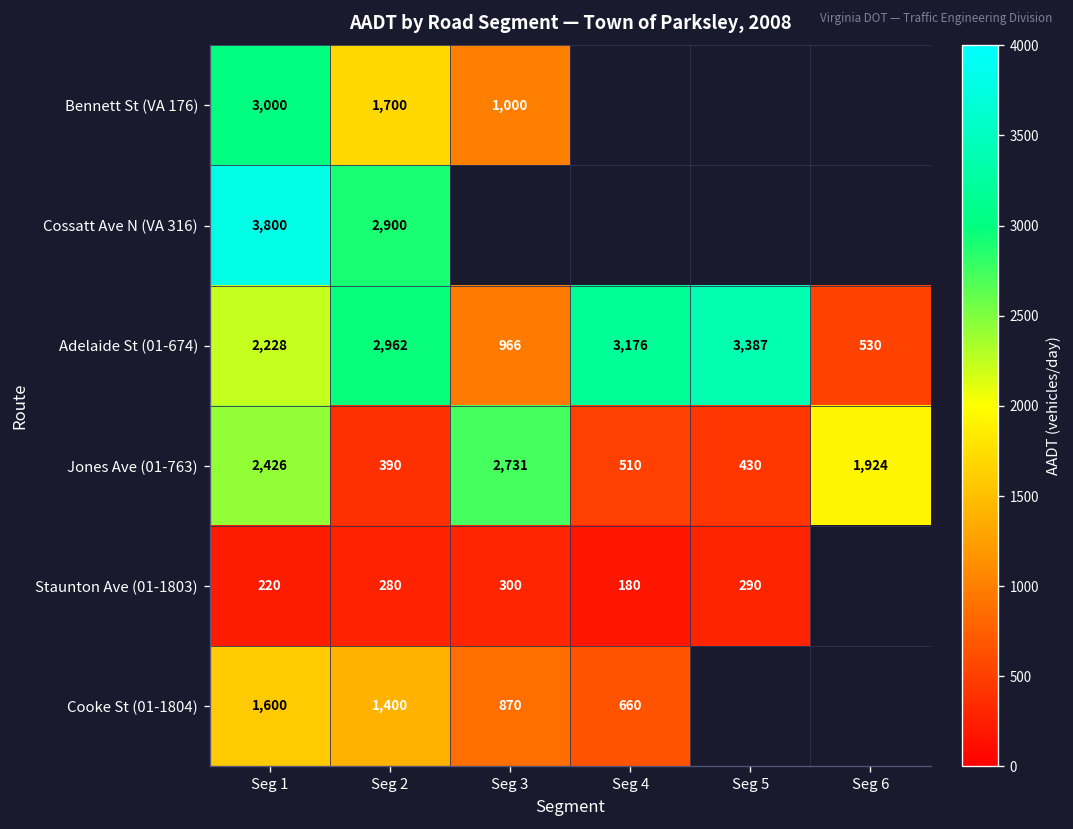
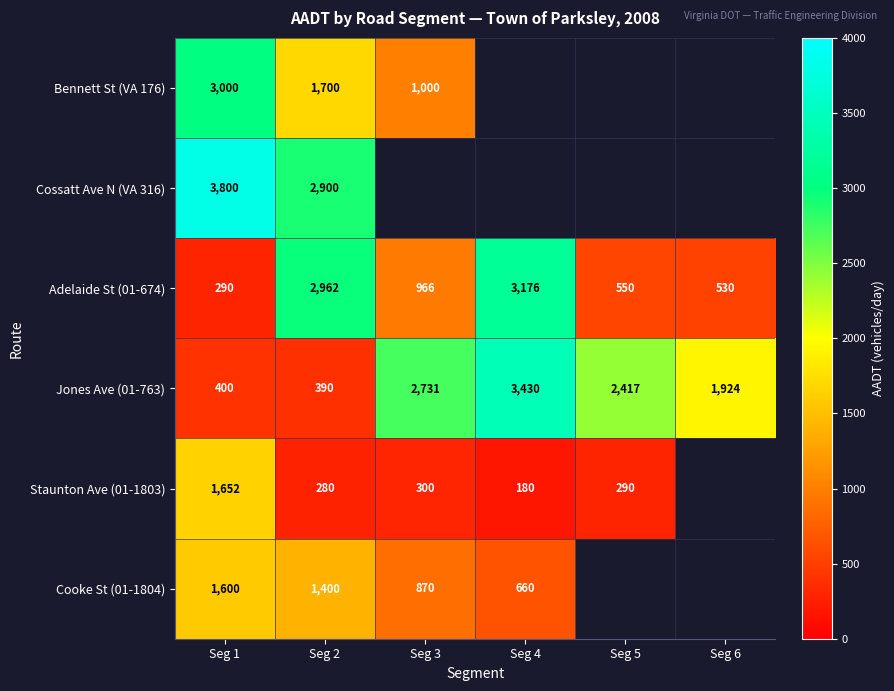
Adelaide St (01-674), Seg 1: 2,228 -> 290
Adelaide St (01-674), Seg 5: 3,387 -> 550
Jones Ave (01-763), Seg 1: 2,426 -> 400
Jones Ave (01-763), Seg 4: 510 -> 3,430
Jones Ave (01-763), Seg 5: 430 -> 2,417
Staunton Ave (01-1803), Seg 1: 220 -> 1,652
